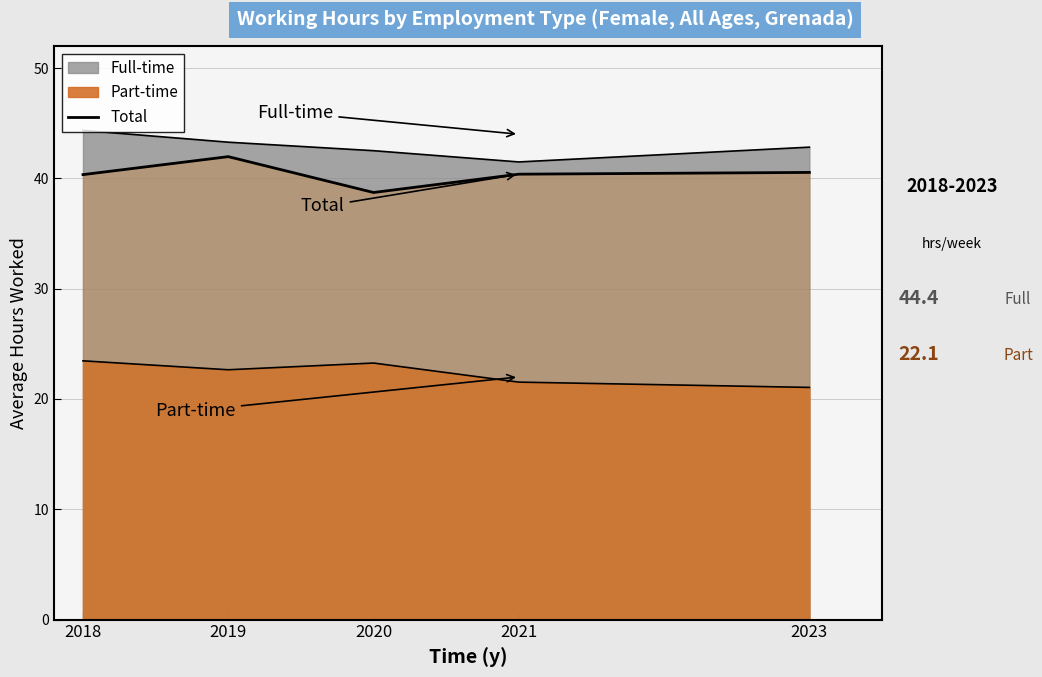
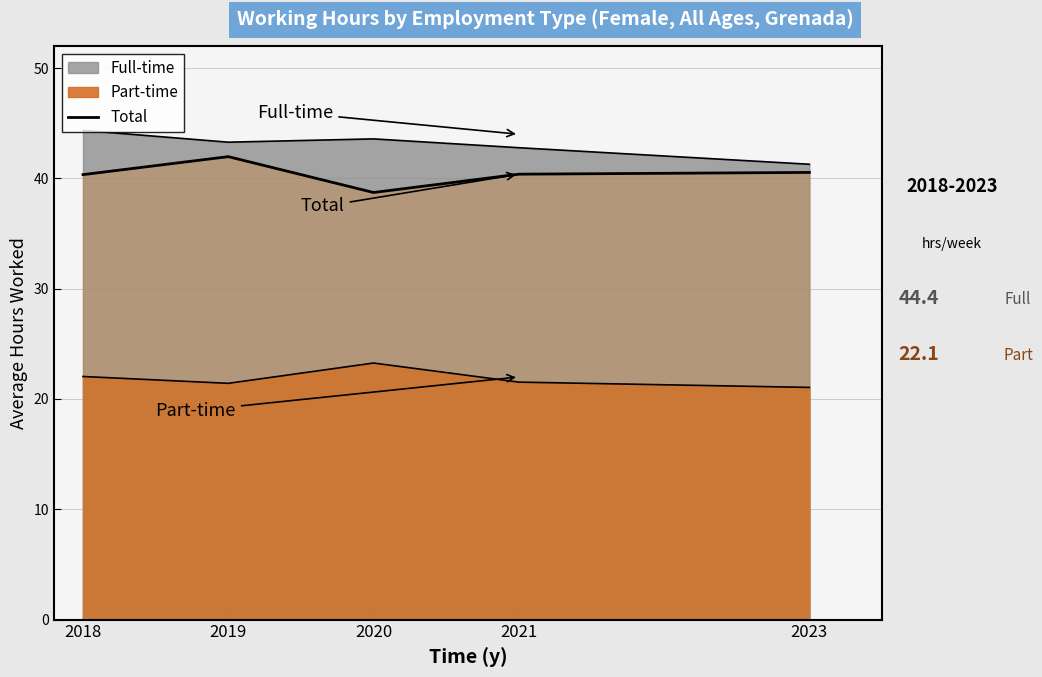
Part-time, 2018: 23.5 -> 22.0
Part-time, 2019: 22.7 -> 21.4
Full-time, 2020: 42.5 -> 43.6
Full-time, 2021: 41.5 -> 42.8
Full-time, 2023: 42.8 -> 41.3
